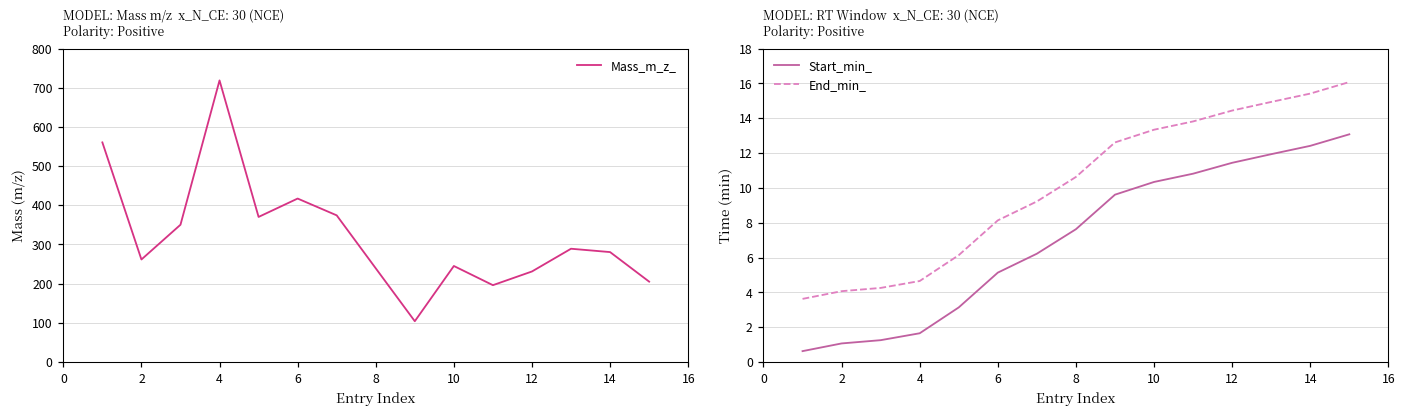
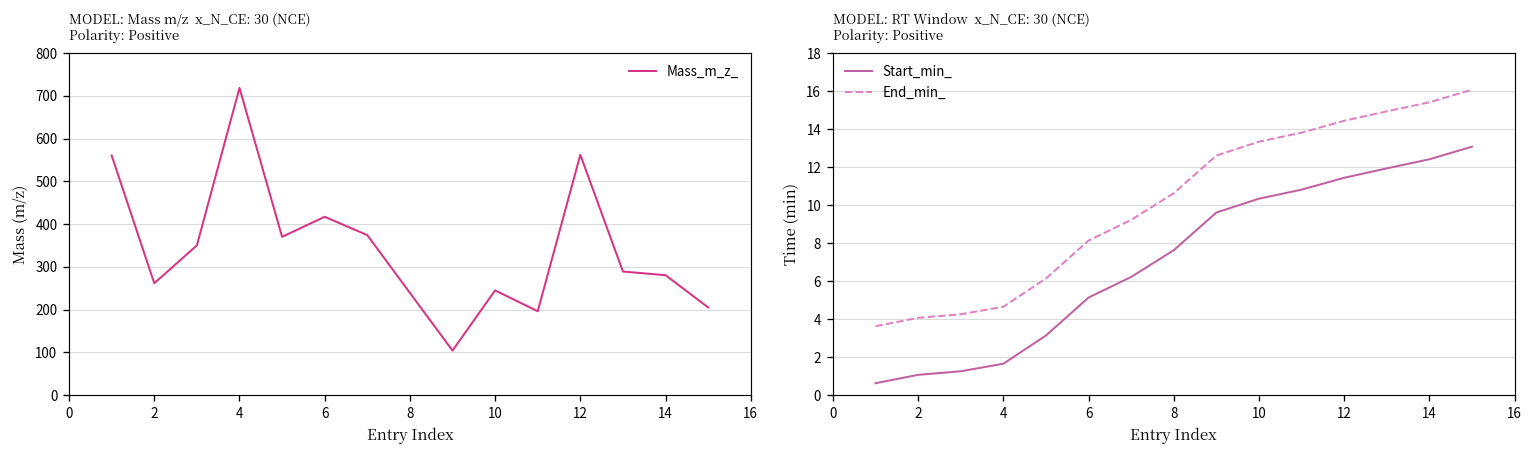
MODEL: Mass m/z x_N_CE: 30 (NCE) Polarity: Positive, 12: 230 -> 560
